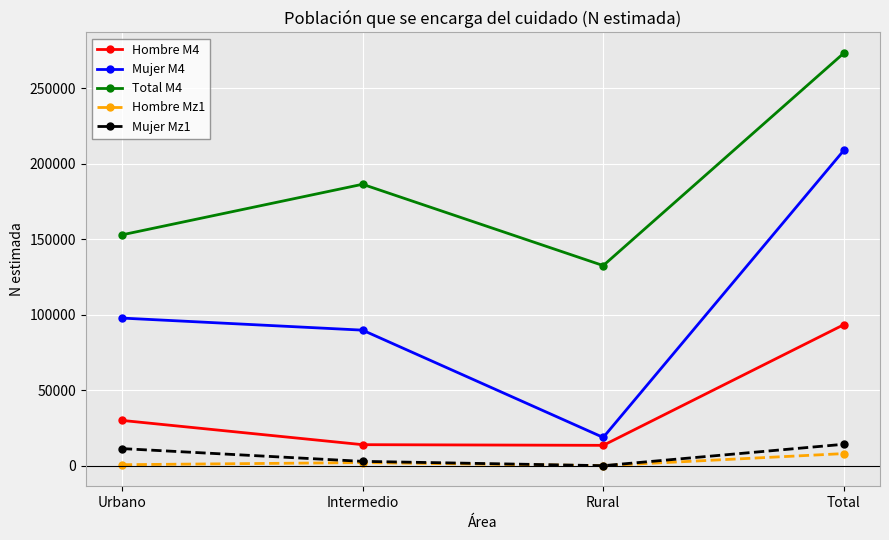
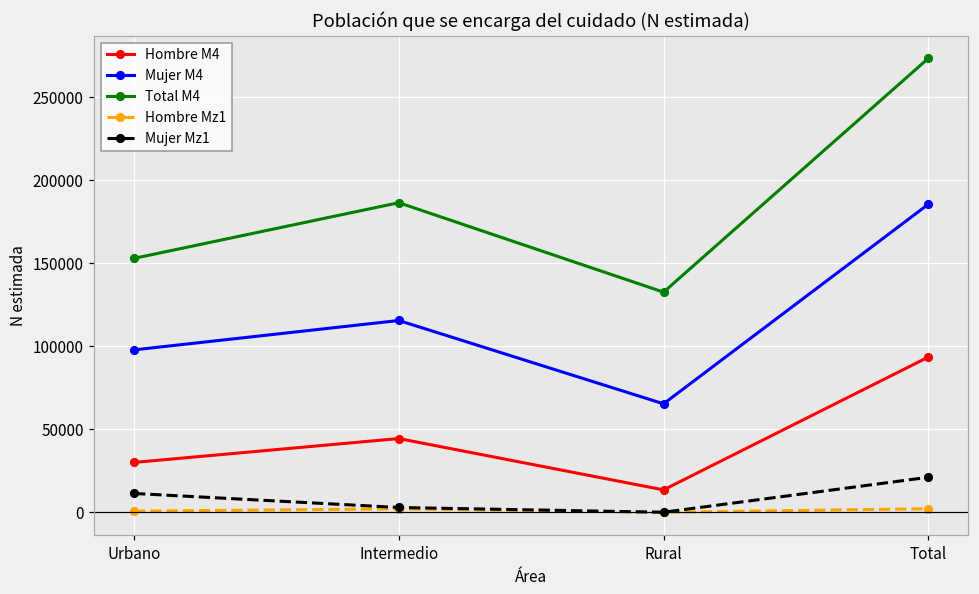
Hombre M4, Intermedio: 14000 -> 44000
Mujer M4, Intermedio: 90000 -> 115000
Mujer M4, Rural: 19000 -> 65000
Mujer M4, Total: 209000 -> 185000
Hombre Mz1, Total: 8000 -> 2000
Mujer Mz1, Total: 14000 -> 21000
